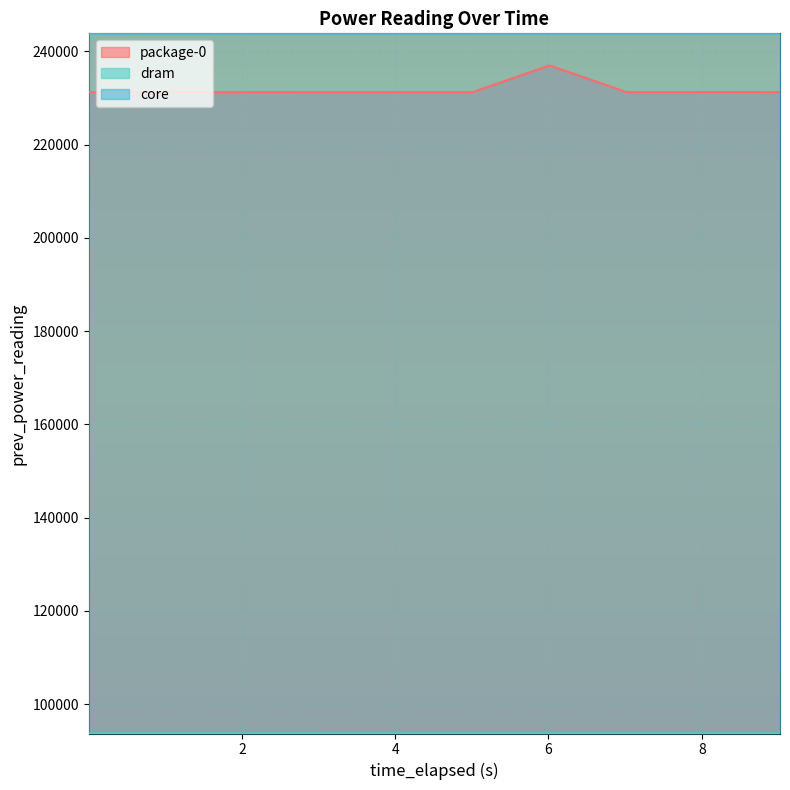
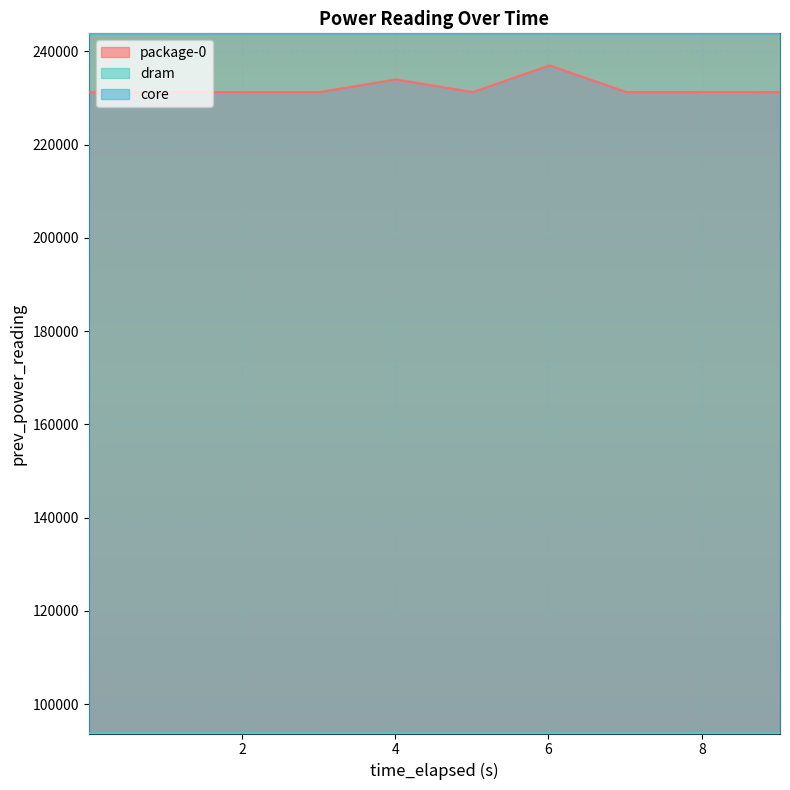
package-0, 4: 231000 -> 234000
